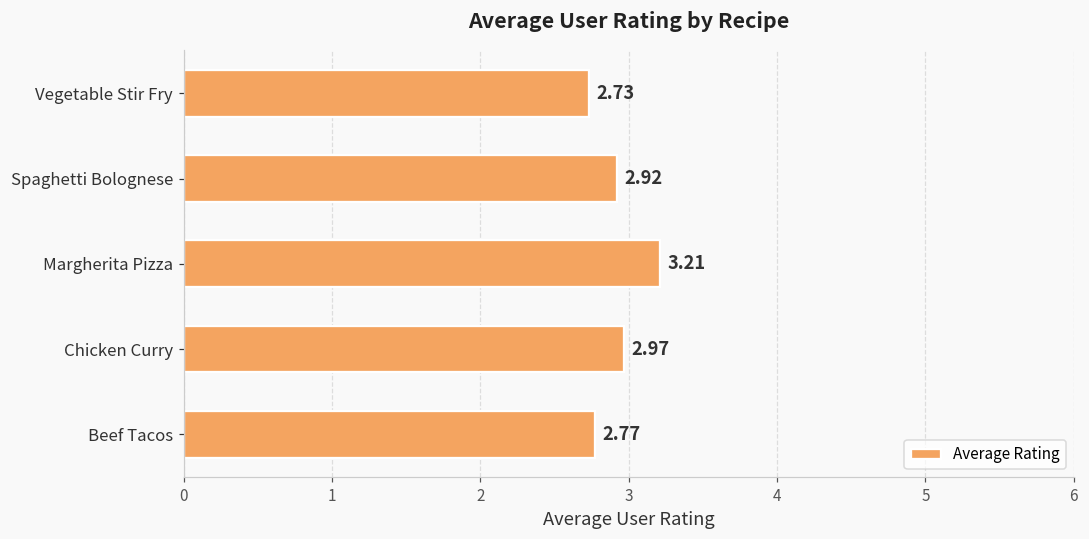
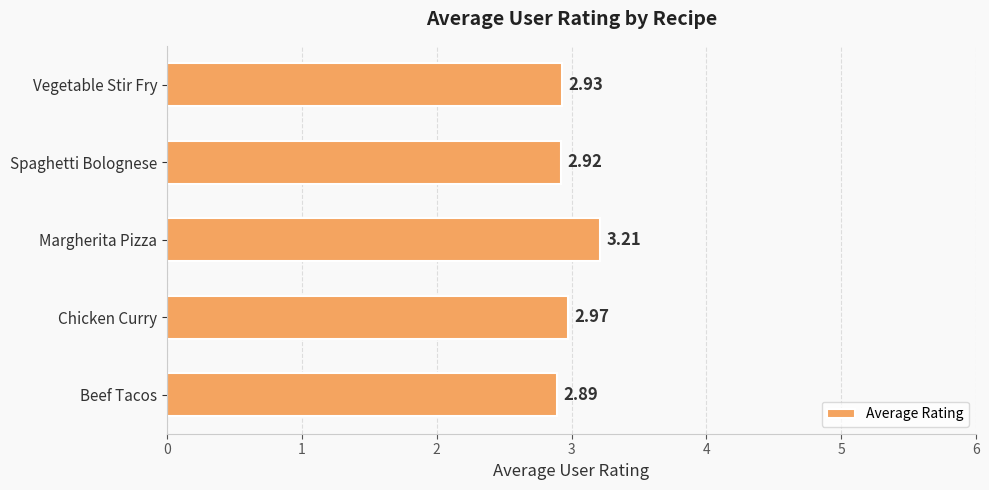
Vegetable Stir Fry: 2.73 -> 2.93
Beef Tacos: 2.77 -> 2.89
